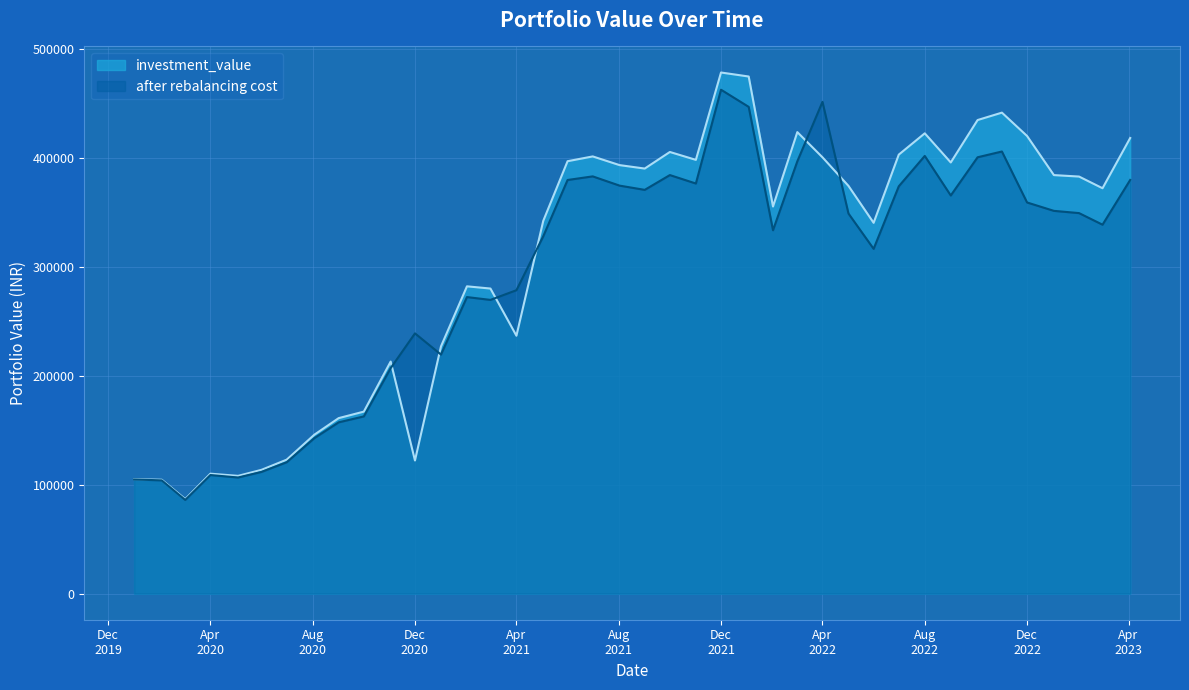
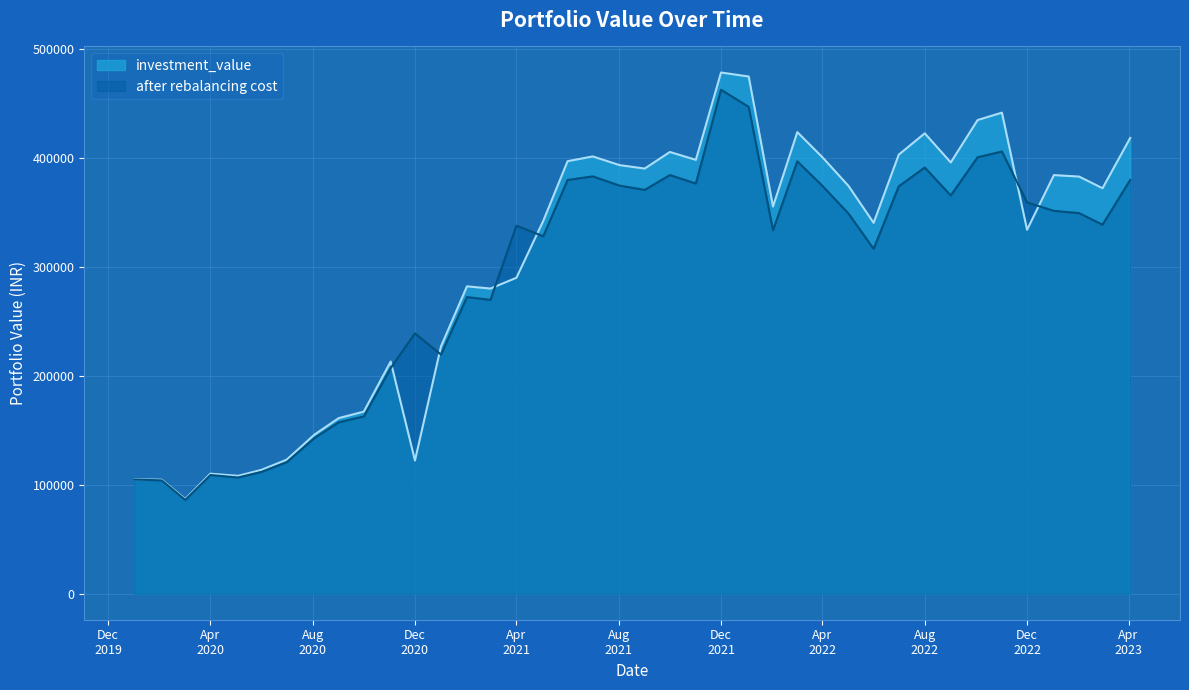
investment_value, Apr 2021: 237000 -> 290000
after rebalancing cost, Apr 2021: 278000 -> 338000
after rebalancing cost, Apr 2022: 451000 -> 374000
after rebalancing cost, Aug 2022: 402000 -> 391000
investment_value, Dec 2022: 420000 -> 334000
